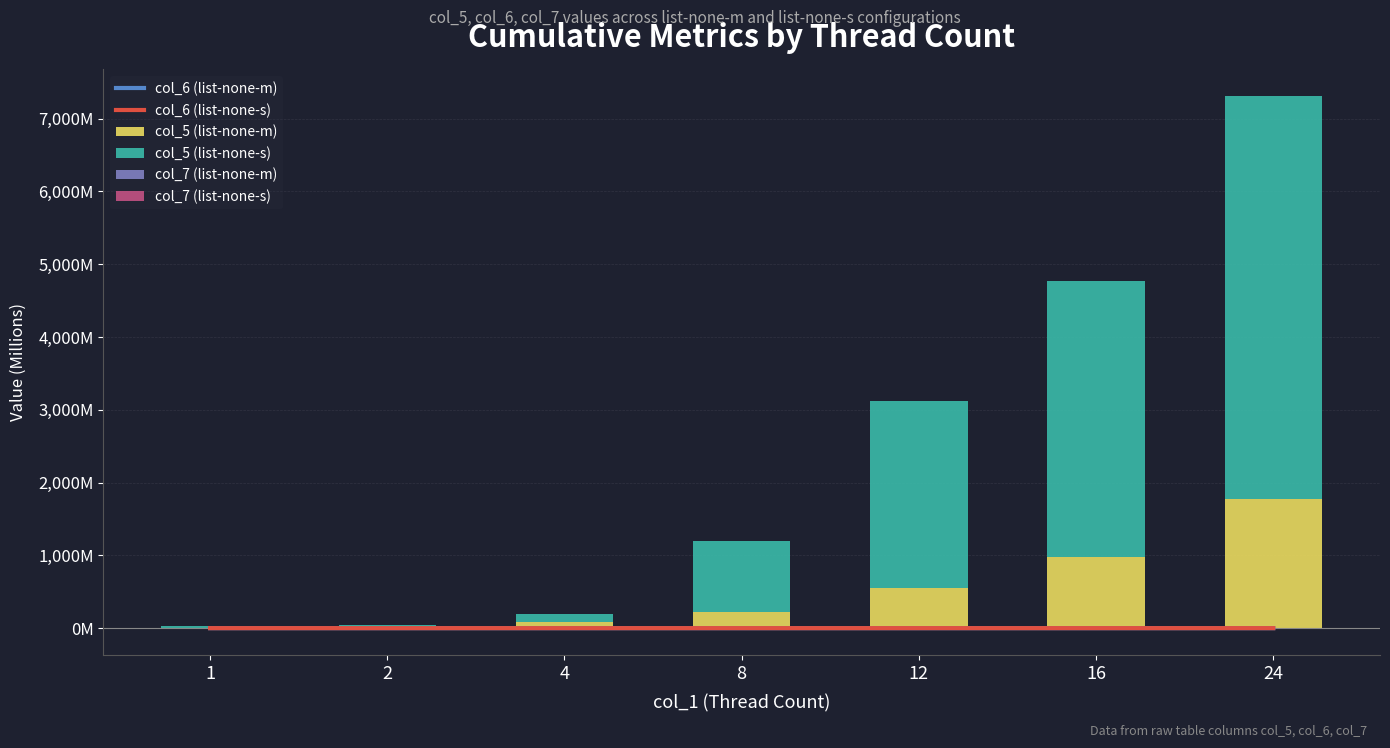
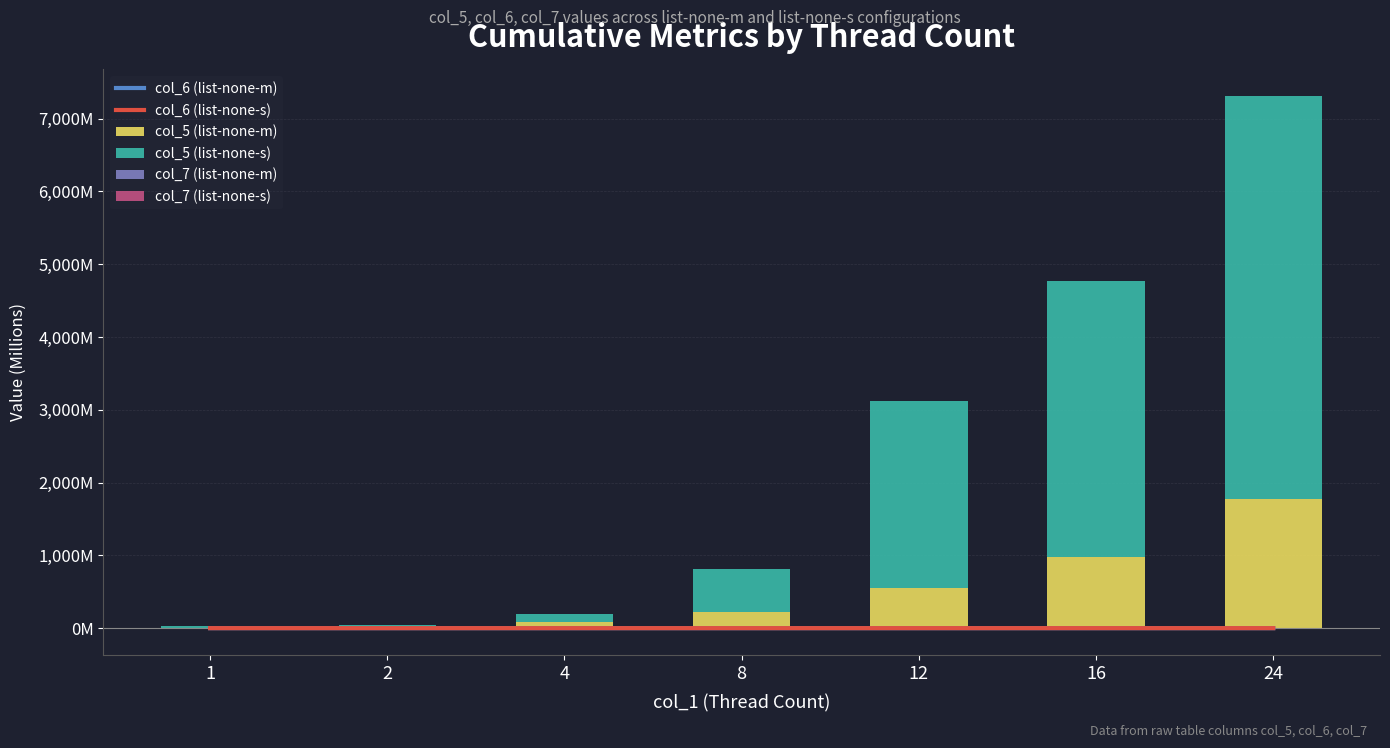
col_5 (list-none-s), 8: 1,000,000,000 -> 600,000,000
